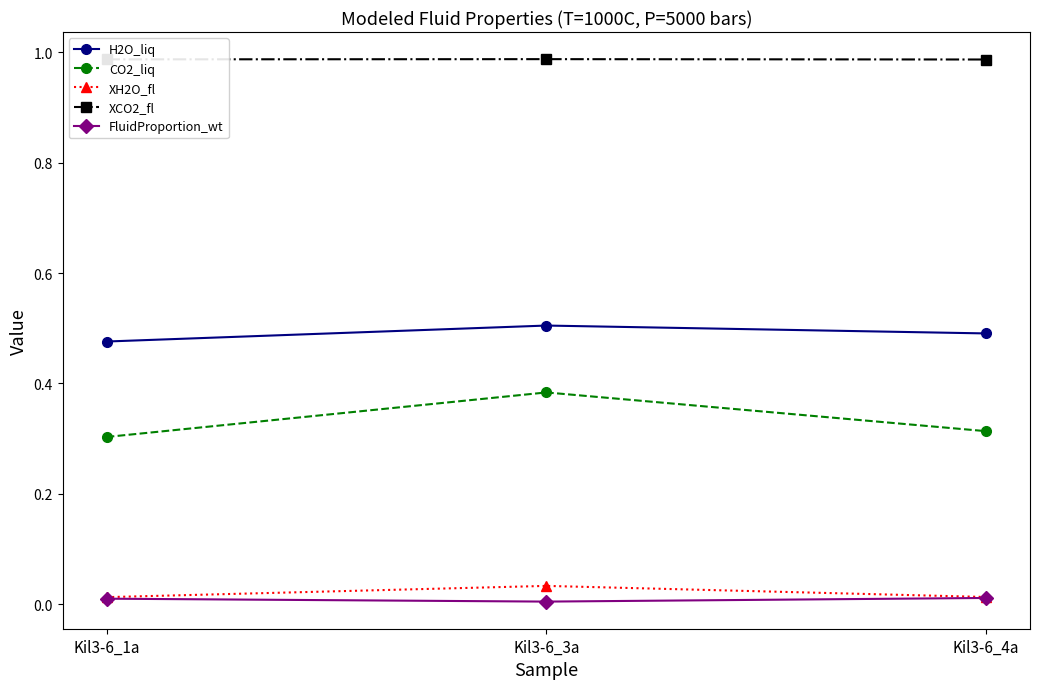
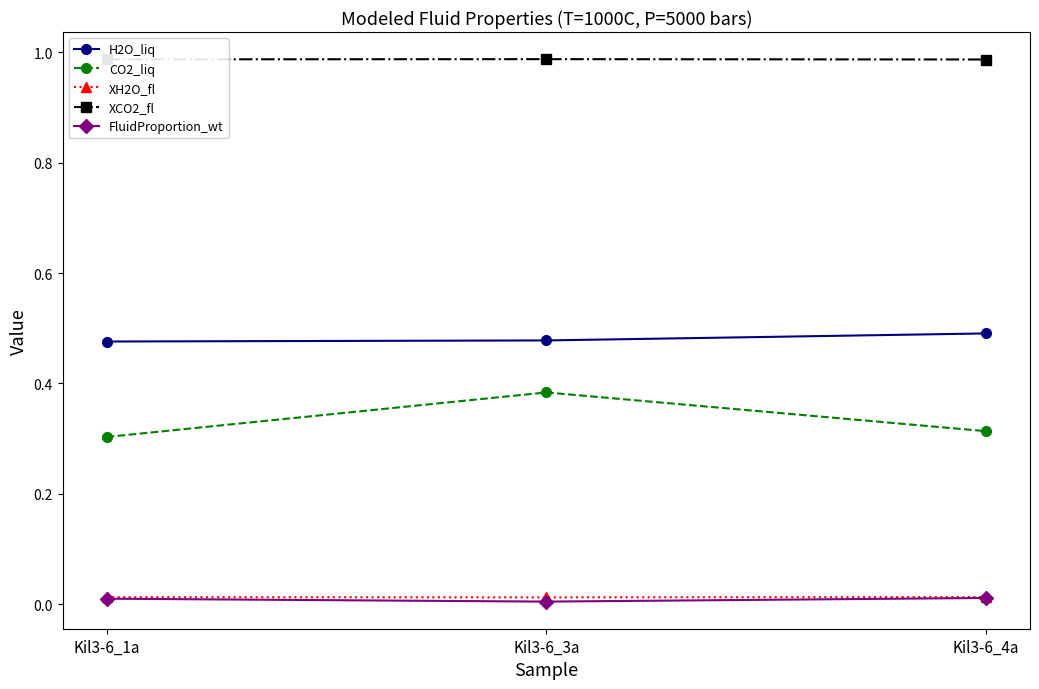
H2O_liq, Kil3-6_3a: 0.50 -> 0.48
XH2O_fl, Kil3-6_3a: 0.03 -> 0.01
